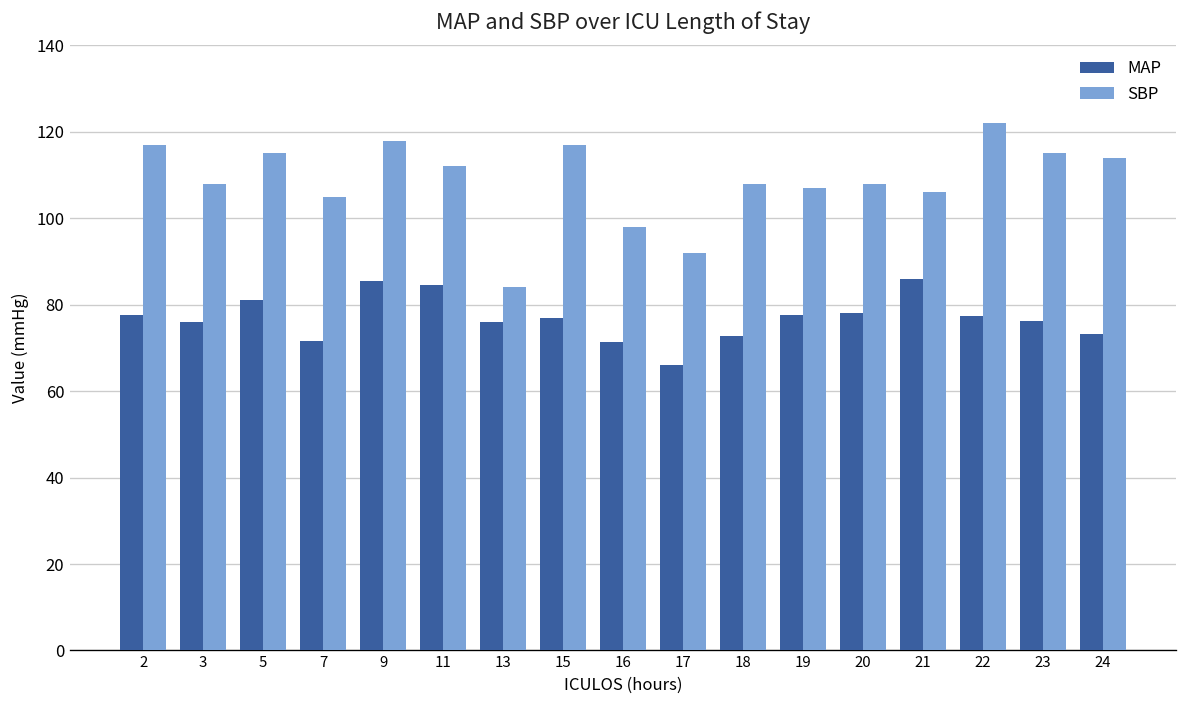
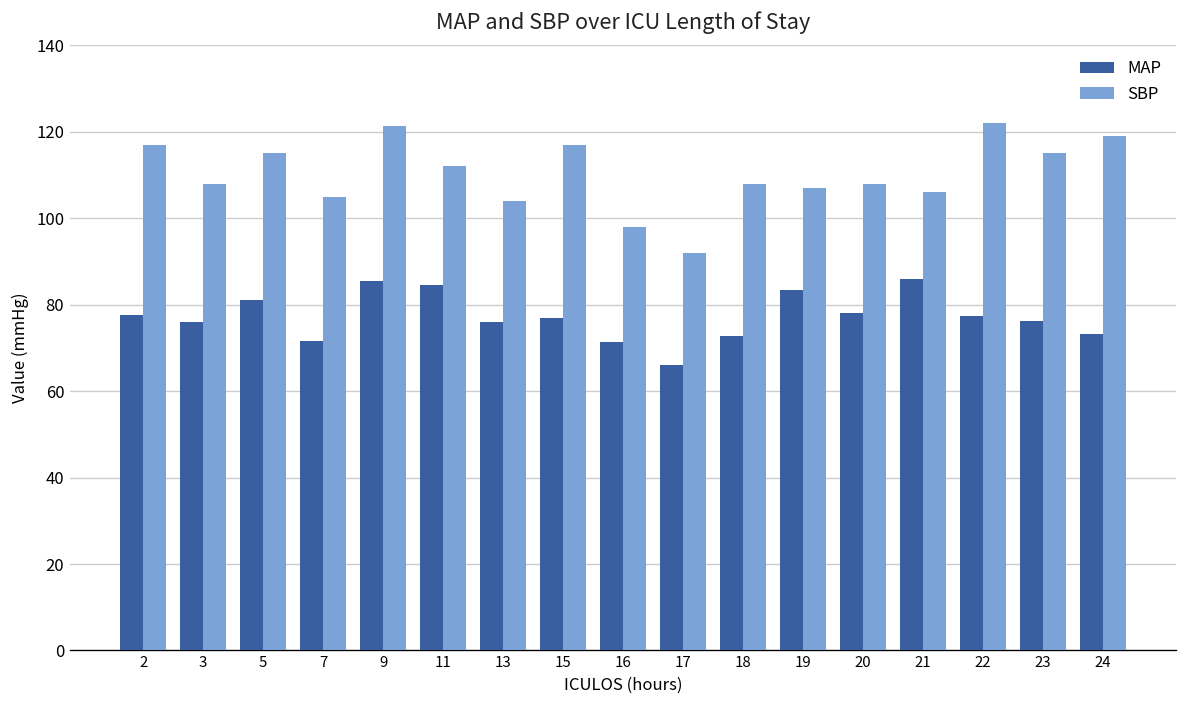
SBP, 9: 118 -> 121
SBP, 13: 84 -> 104
MAP, 19: 78 -> 83
SBP, 24: 114 -> 119
